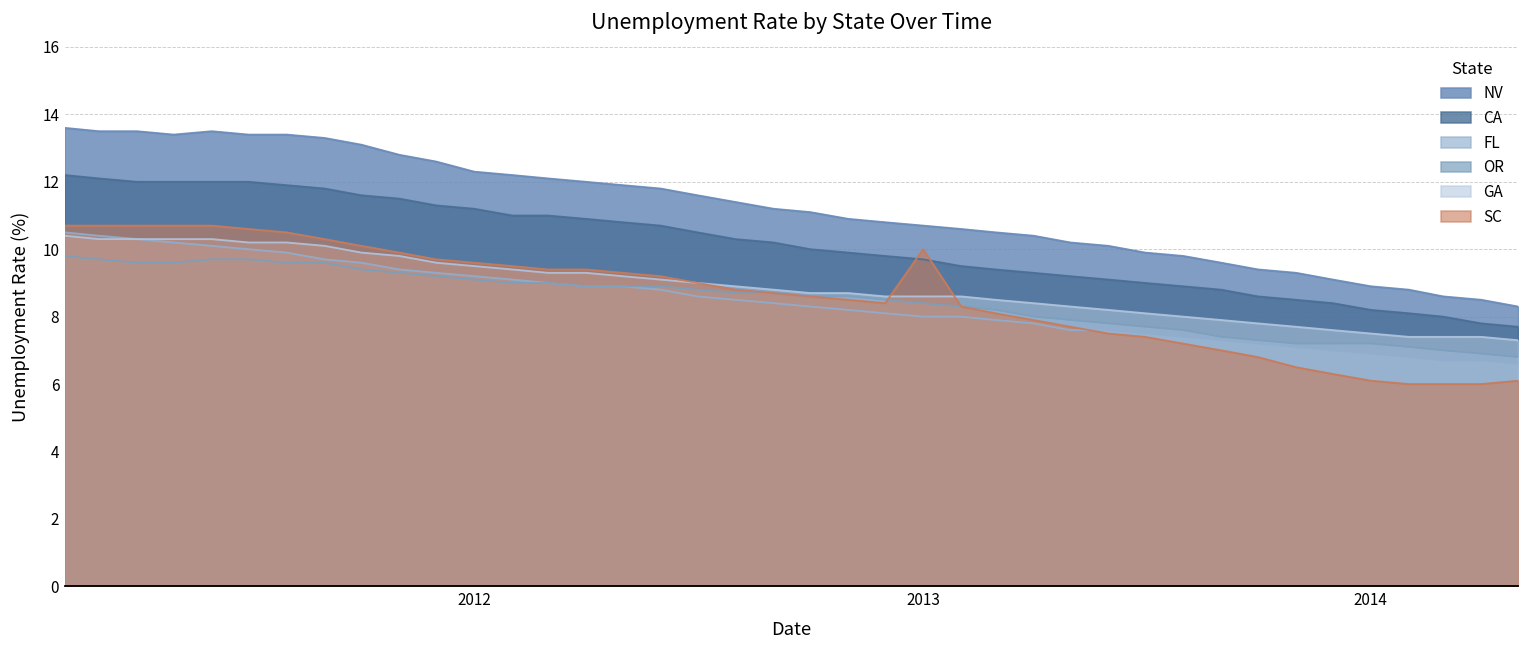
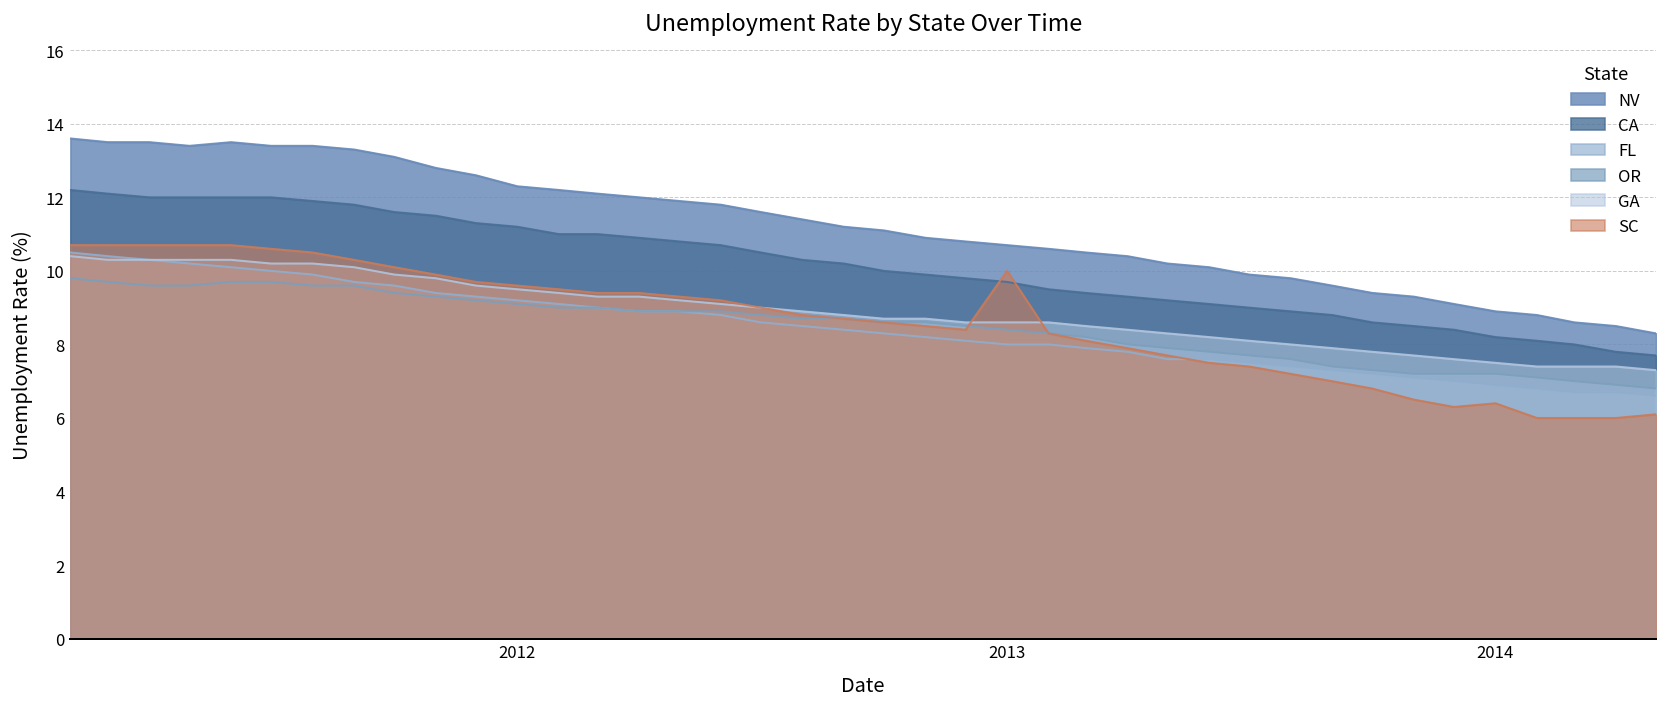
SC, 2014: 6.1 -> 6.4
